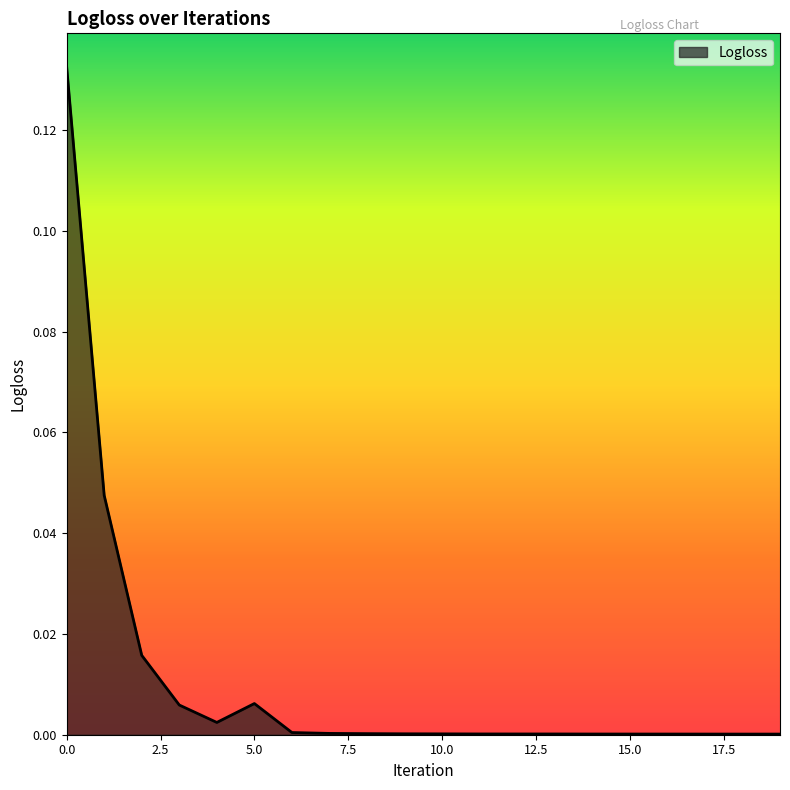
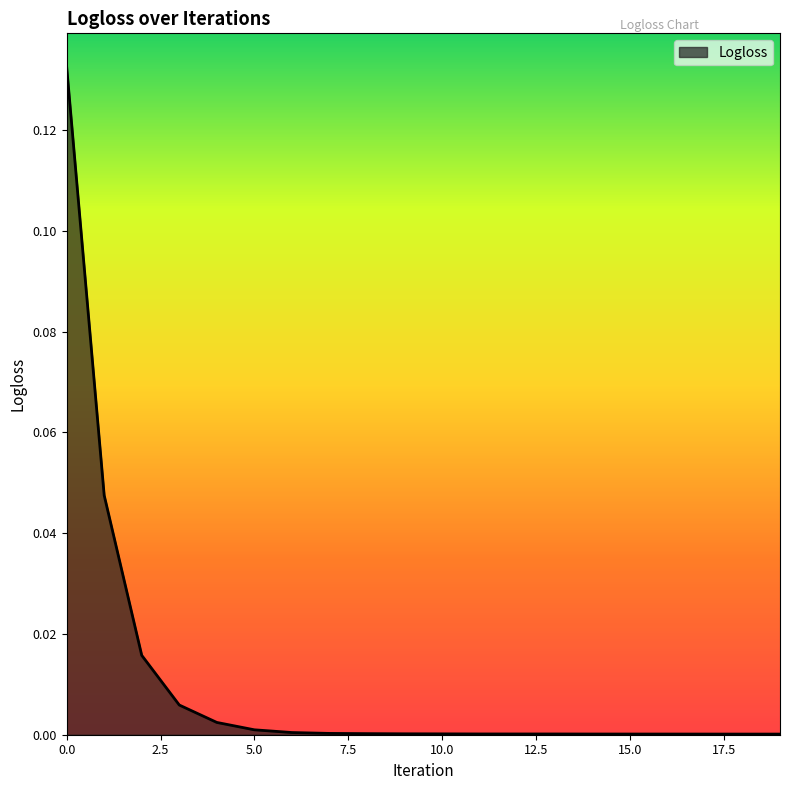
5.0: 0.006 -> 0.001
